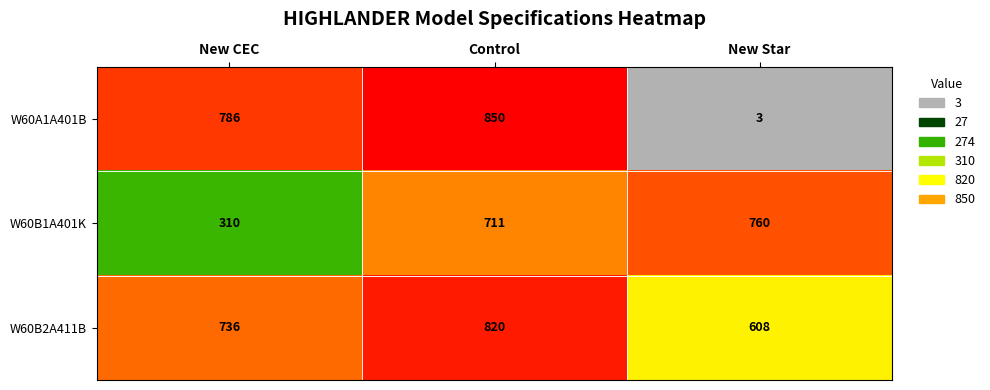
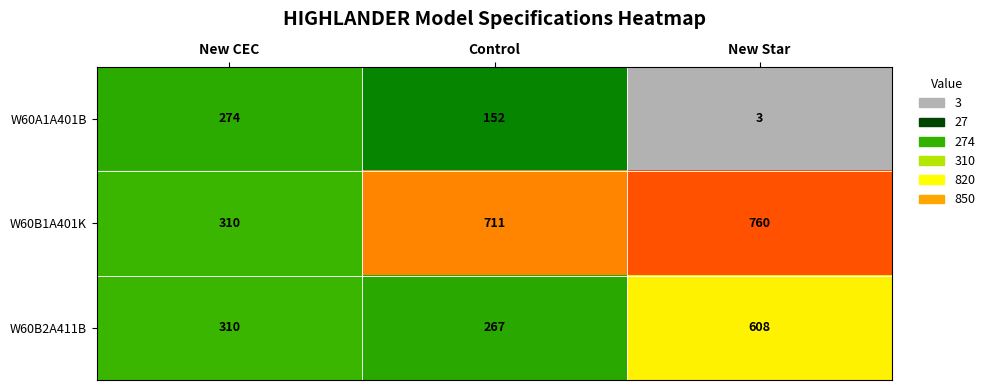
W60A1A401B, New CEC: 786 -> 274
W60A1A401B, Control: 850 -> 152
W60B2A411B, New CEC: 736 -> 310
W60B2A411B, Control: 820 -> 267
